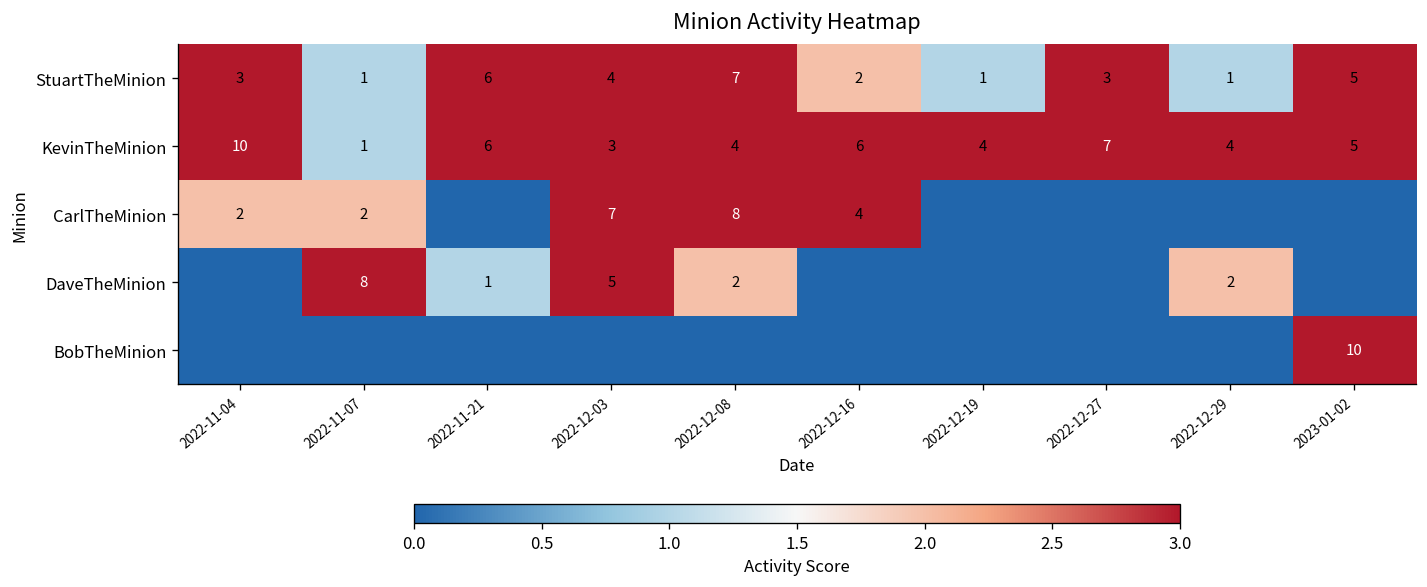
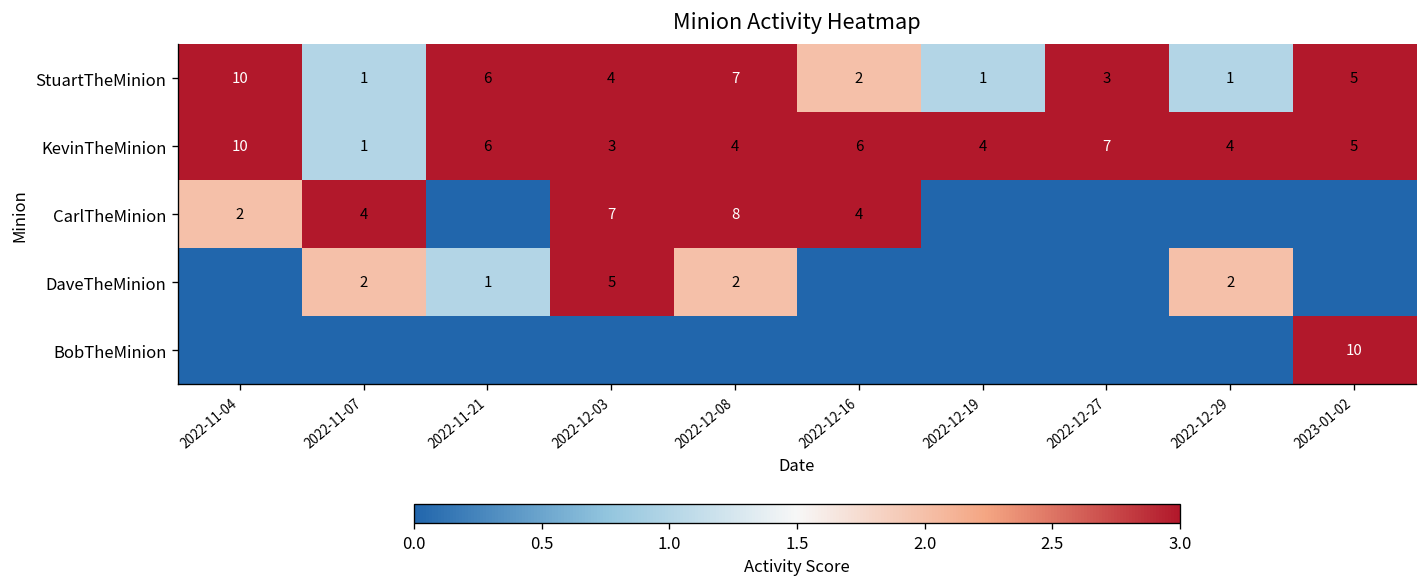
StuartTheMinion, 2022-11-04: 3 -> 10
CarlTheMinion, 2022-11-07: 2 -> 4
DaveTheMinion, 2022-11-07: 8 -> 2
